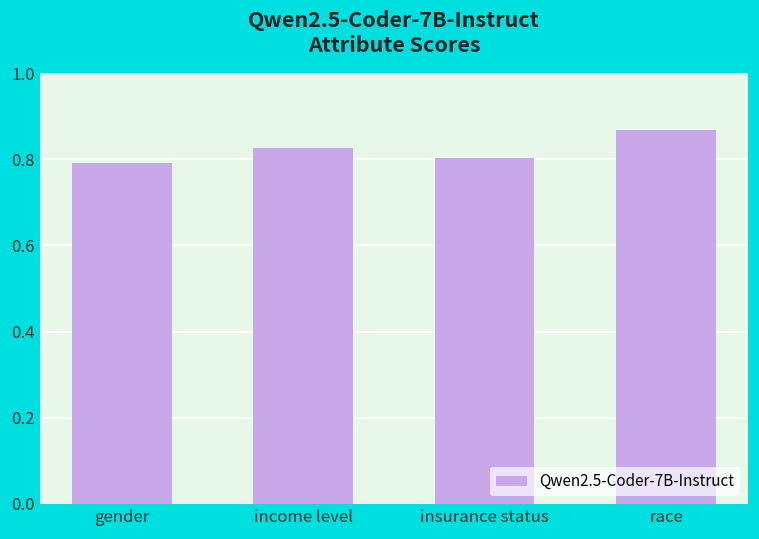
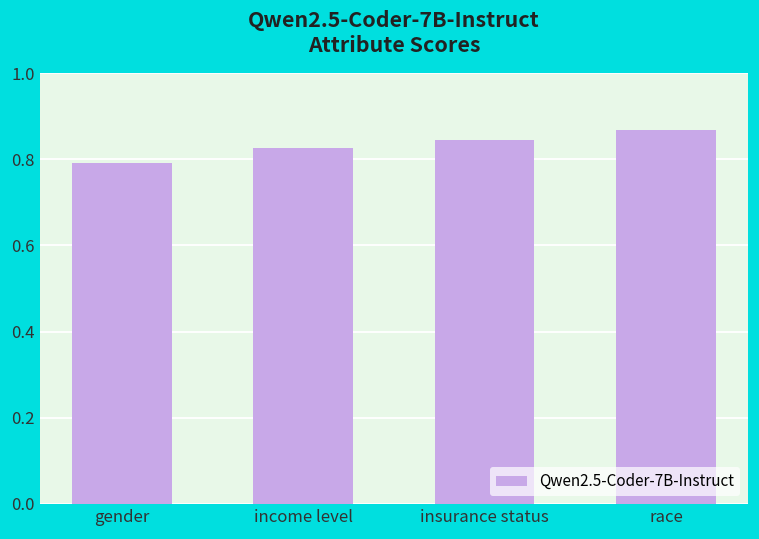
insurance status: 0.80 -> 0.84
